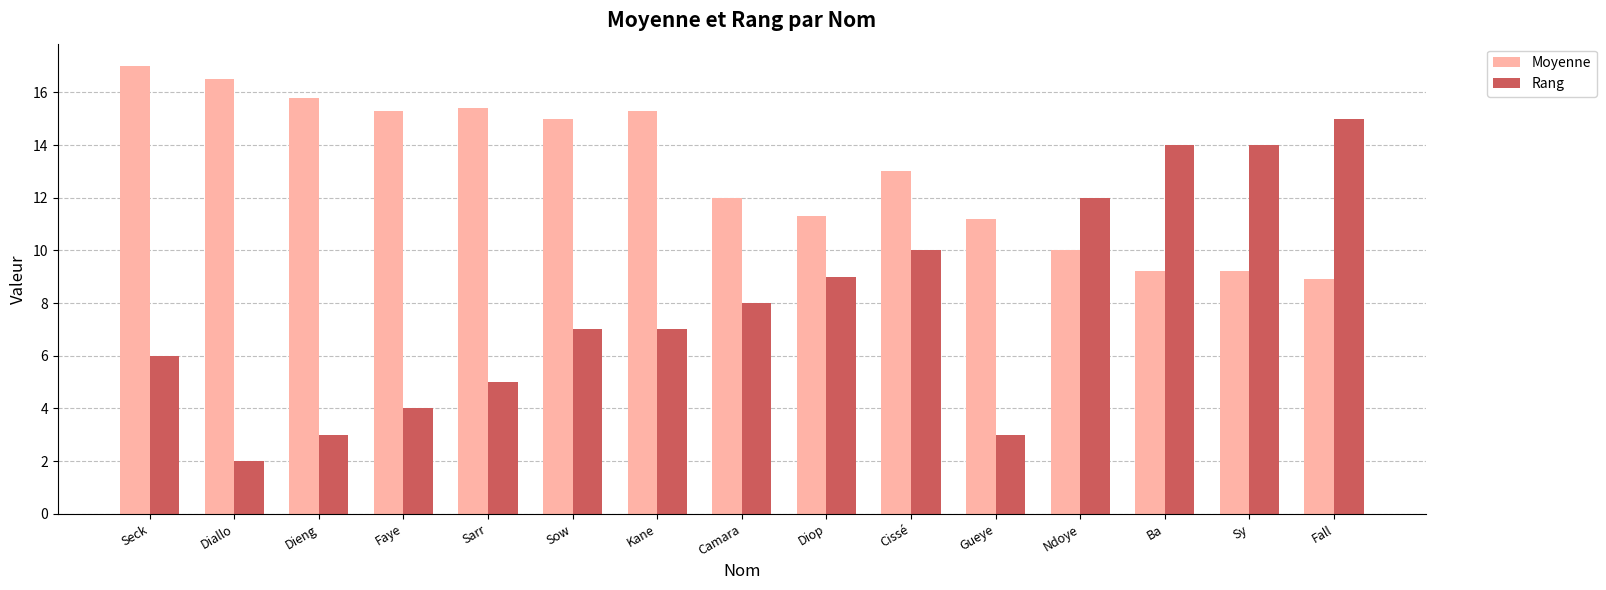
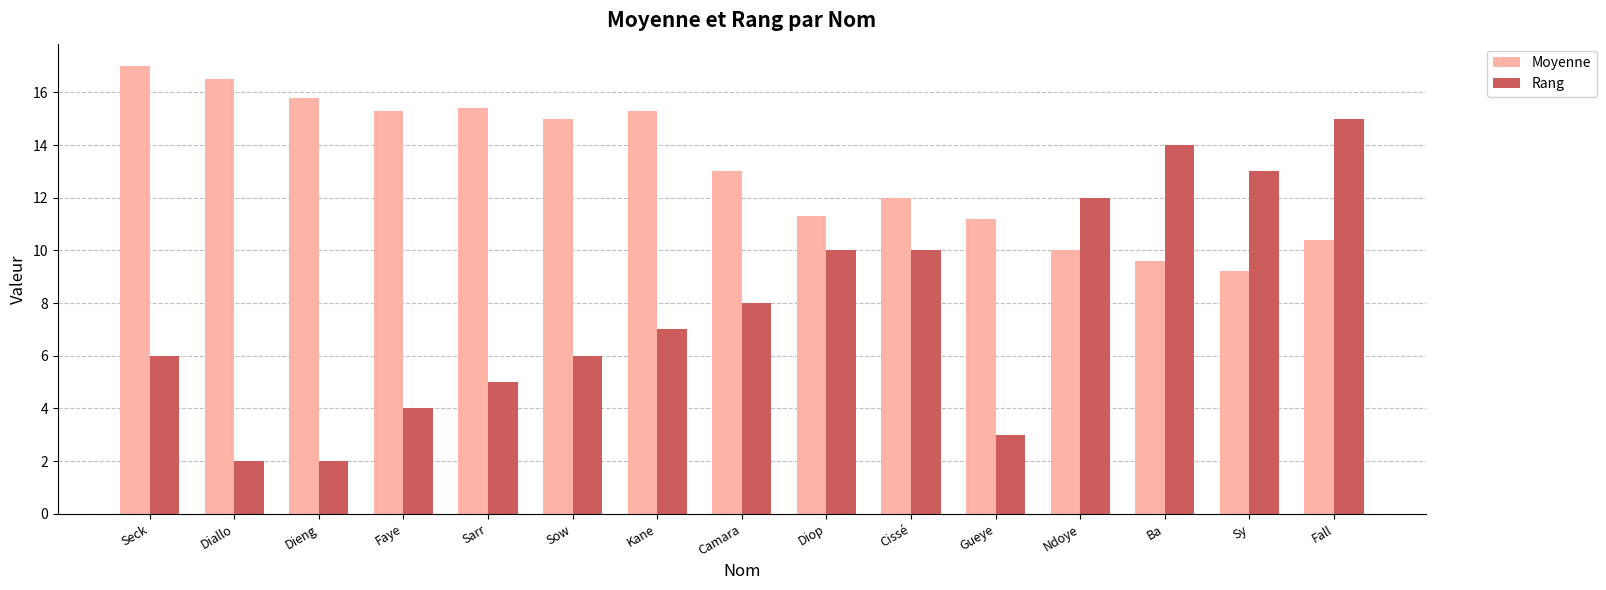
Rang, Dieng: 3 -> 2
Rang, Sow: 7 -> 6
Moyenne, Camara: 12 -> 13
Rang, Diop: 9 -> 10
Moyenne, Cissé: 13 -> 12
Moyenne, Ba: 9.2 -> 9.6
Rang, Sy: 14 -> 13
Moyenne, Fall: 8.9 -> 10.4
